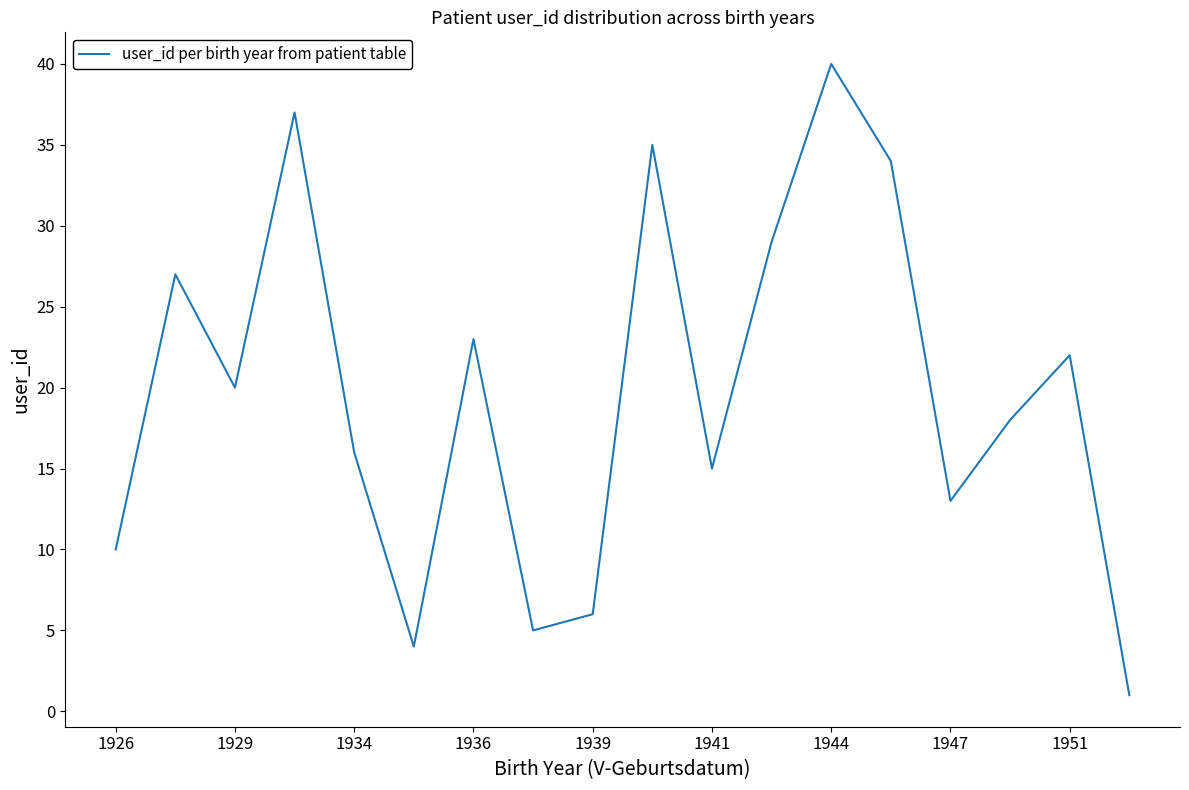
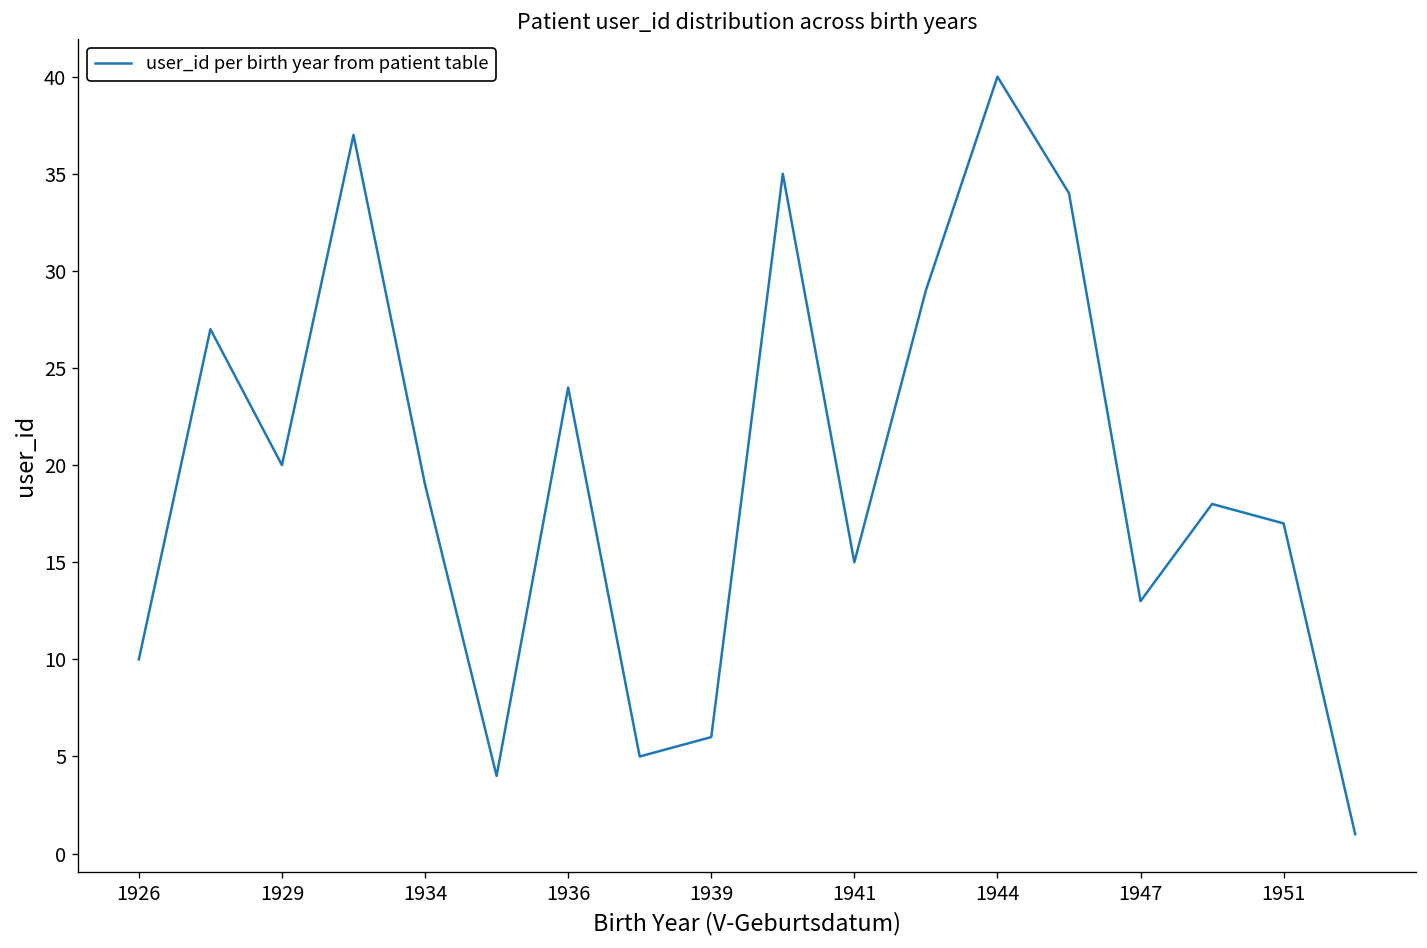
1934: 16 -> 19
1936: 23 -> 24
1951: 22 -> 17
